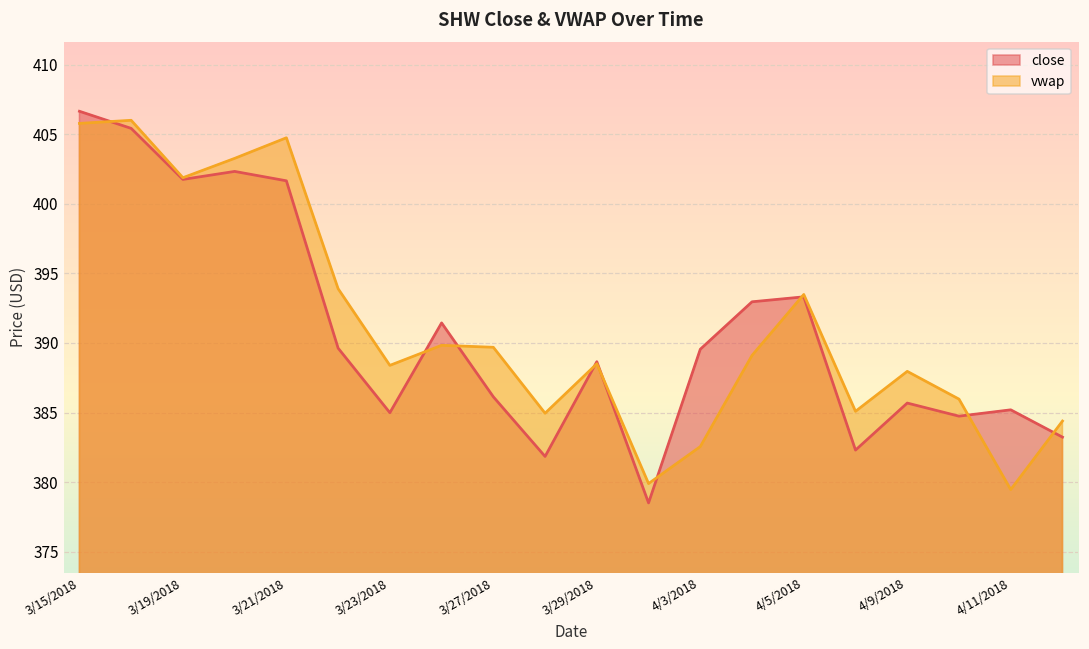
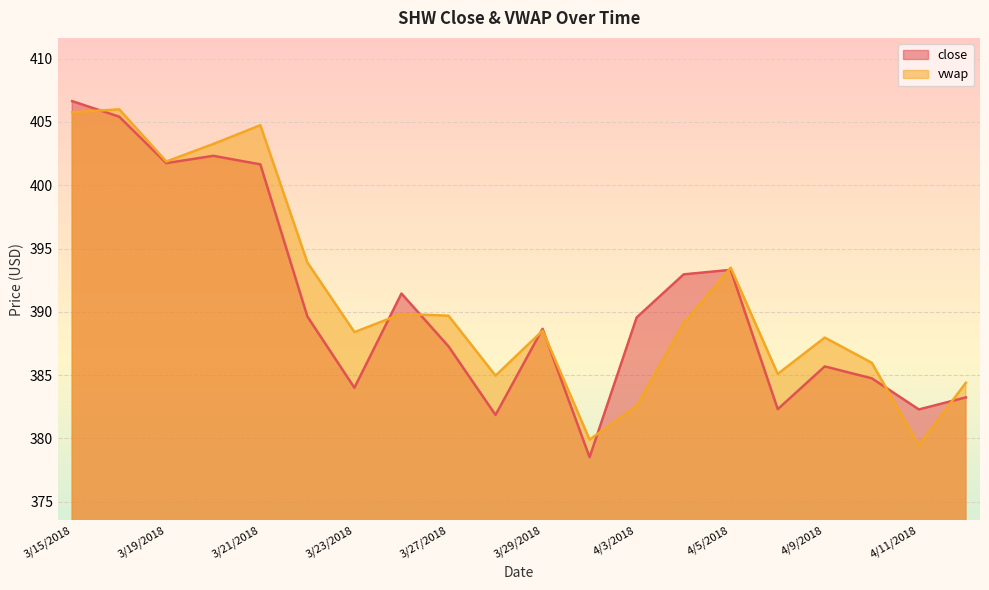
close, 3/23/2018: 385.0 -> 384.0
close, 3/27/2018: 386.1 -> 387.3
close, 4/11/2018: 385.2 -> 382.3
